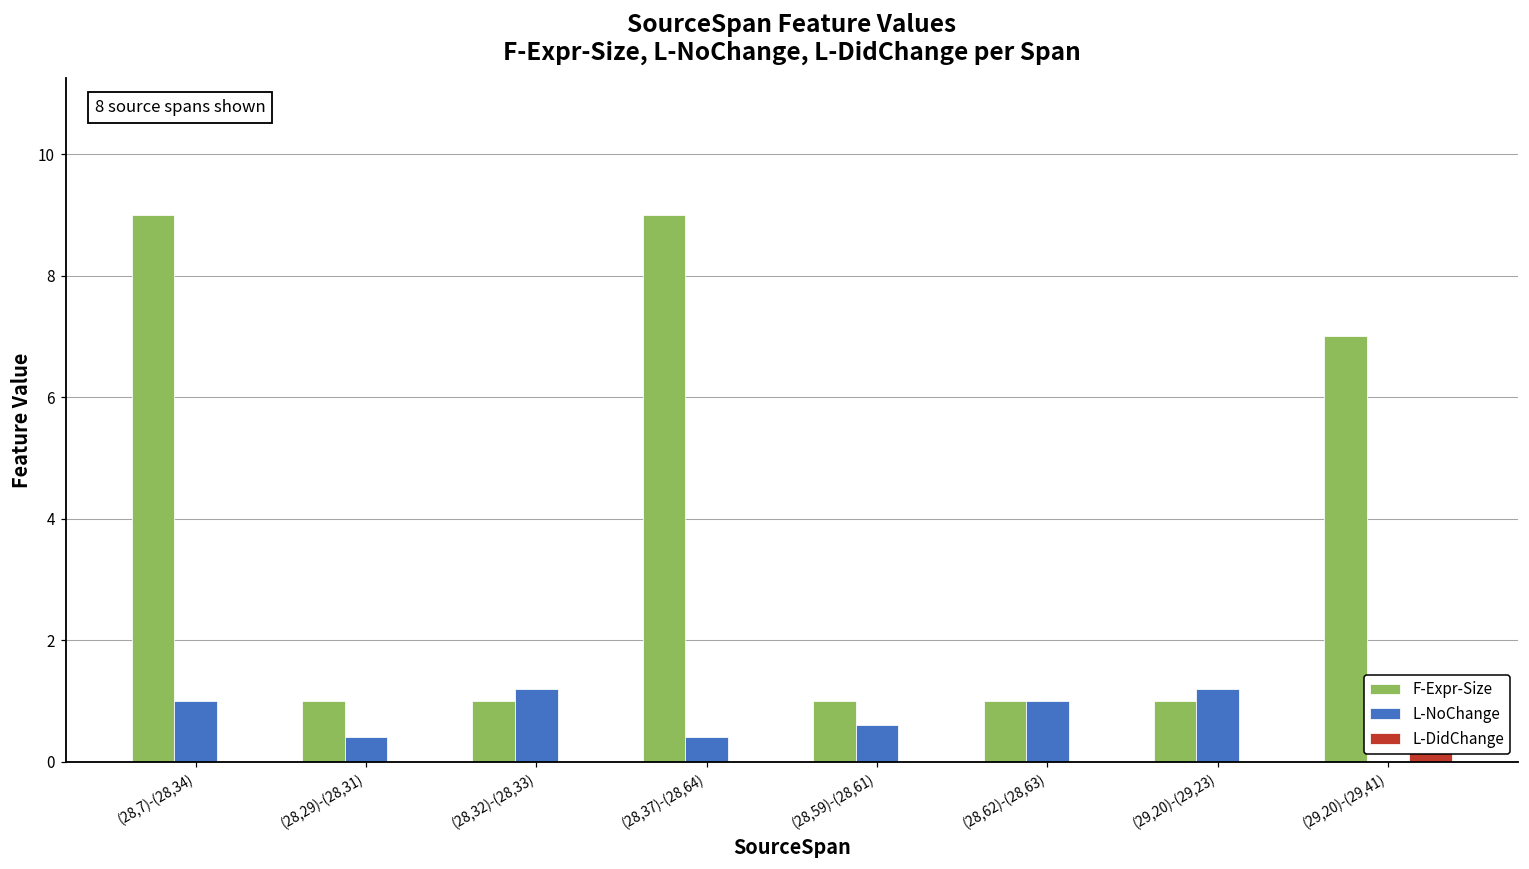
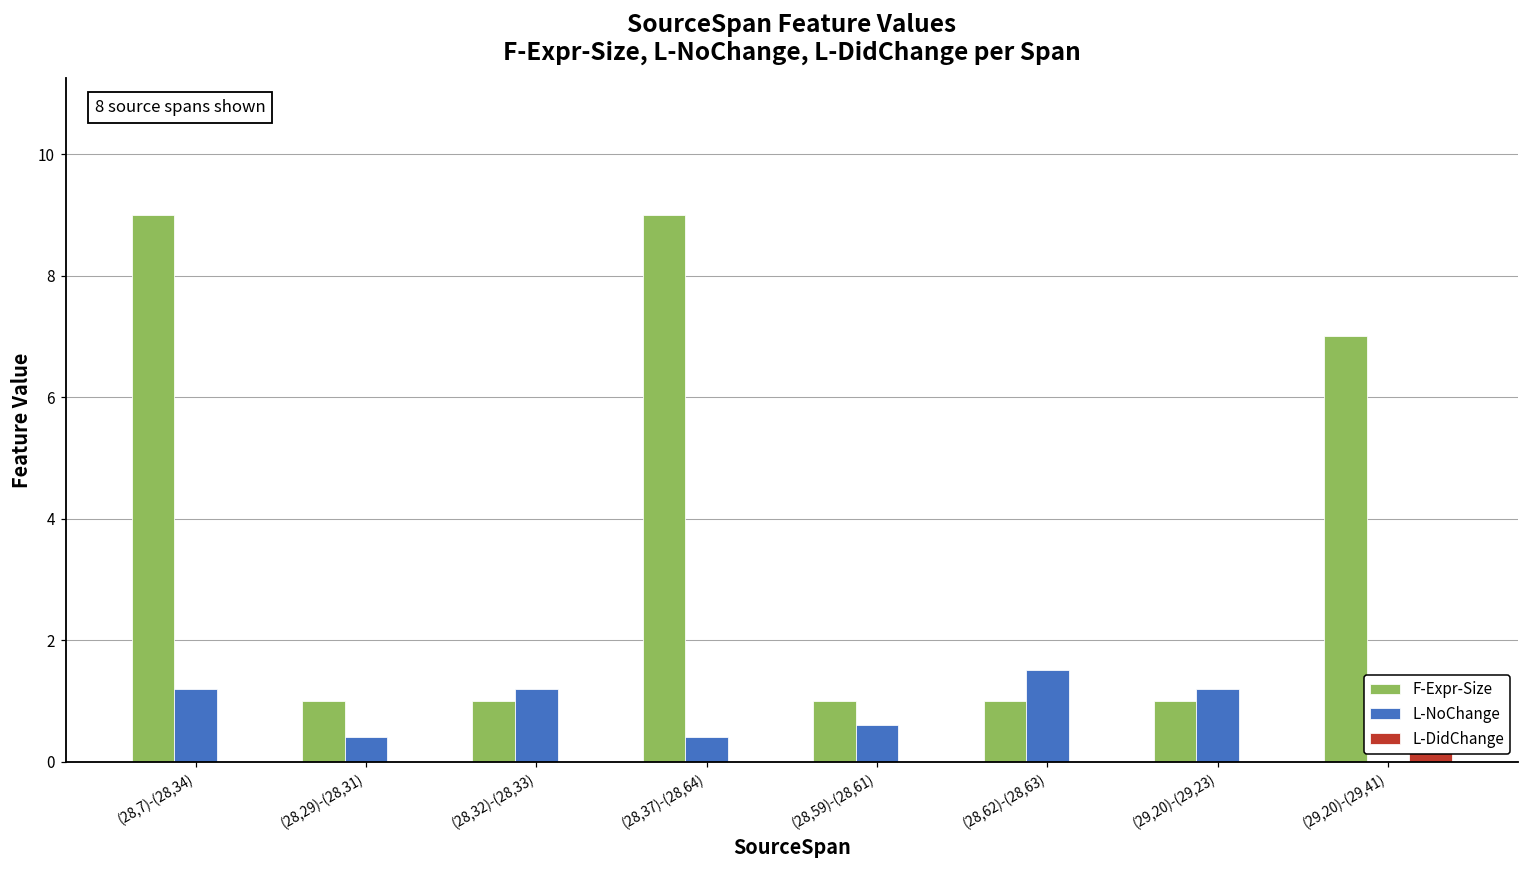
L-NoChange, (28,7)-(28,34): 1.0 -> 1.2
L-NoChange, (28,62)-(28,63): 1.0 -> 1.5
